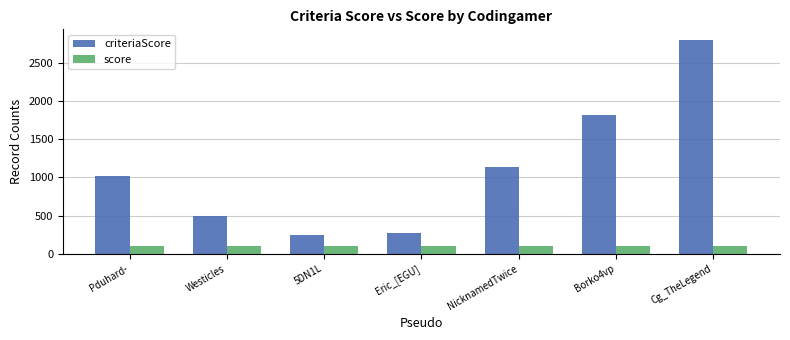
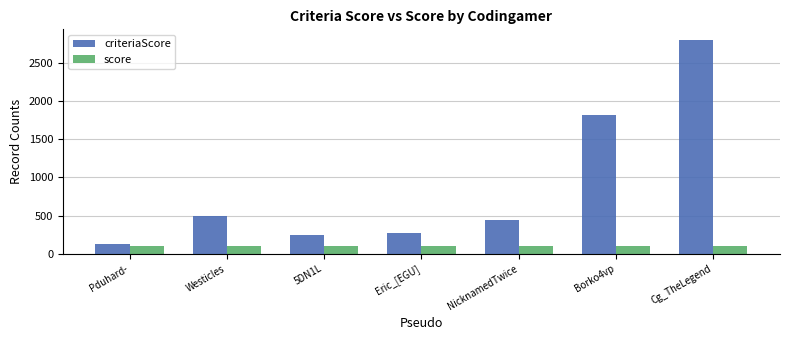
criteriaScore, Pduhard-: 1000 -> 100
criteriaScore, NicknamedTwice: 1100 -> 400
